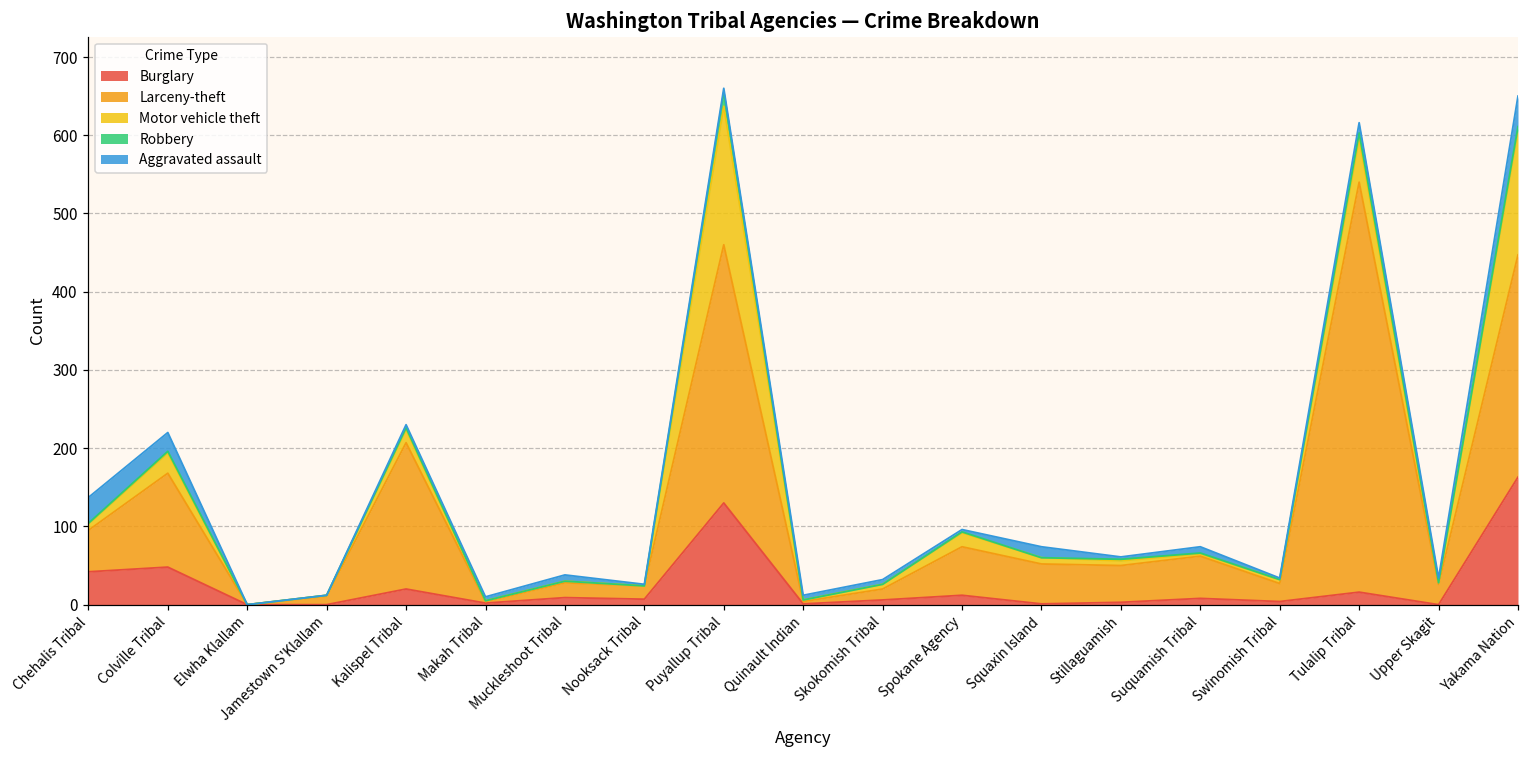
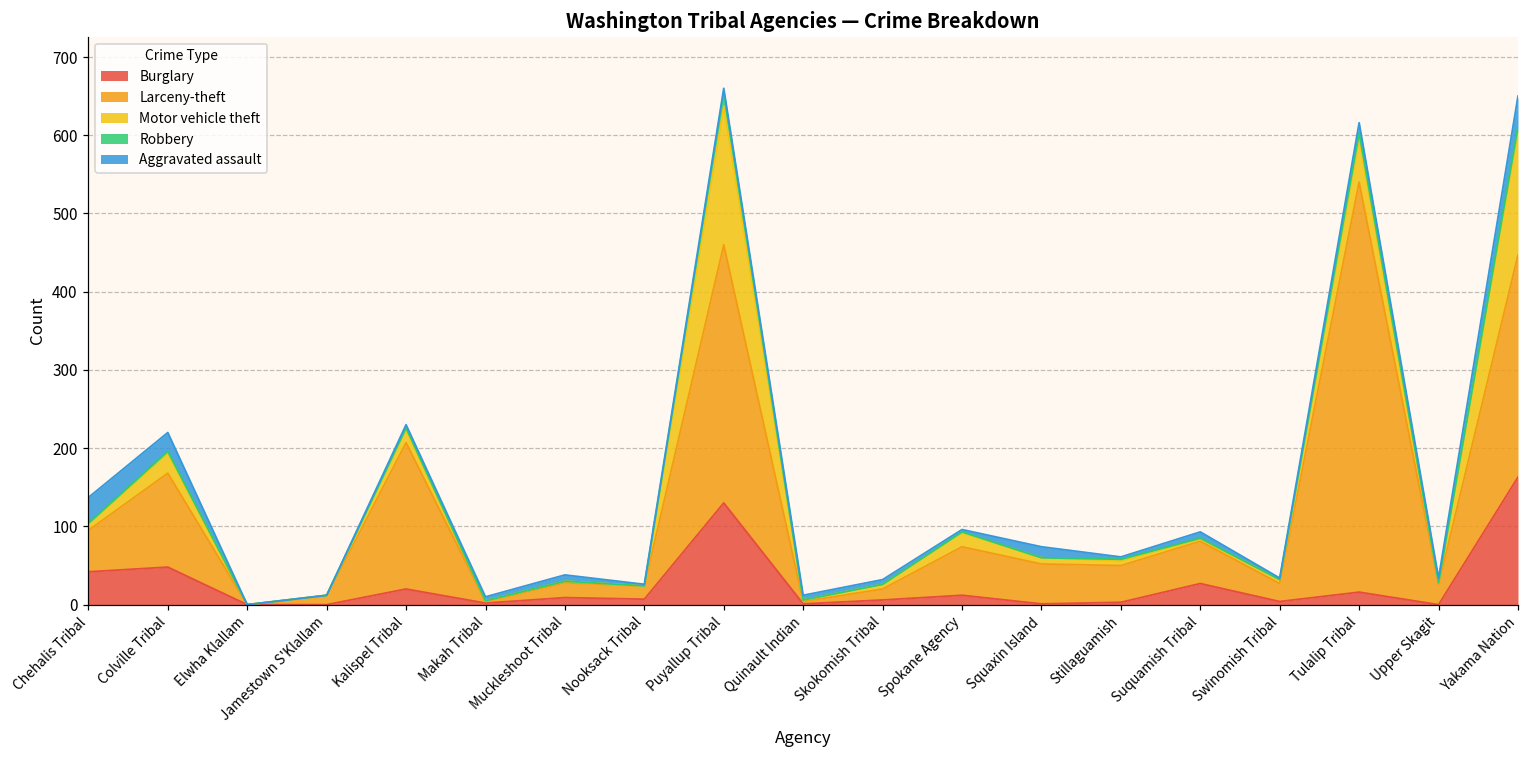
Burglary, Suquamish Tribal: 10 -> 30
